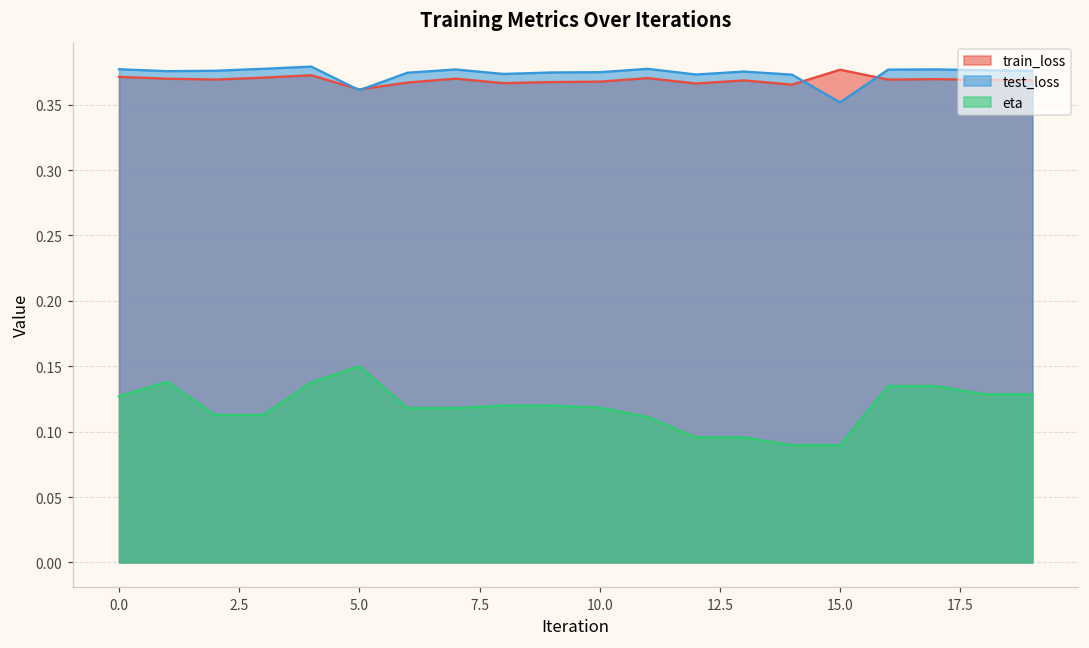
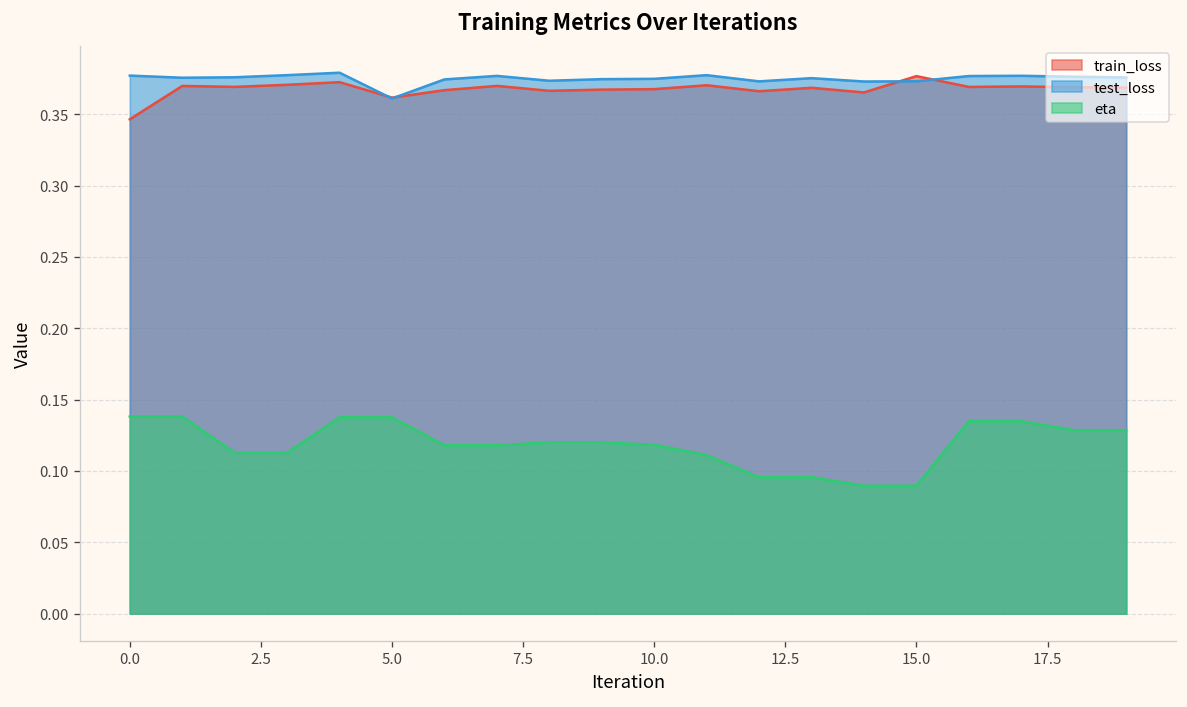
train_loss, 0.0: 0.371 -> 0.347
eta, 0.0: 0.127 -> 0.138
eta, 5.0: 0.150 -> 0.138
test_loss, 15.0: 0.352 -> 0.373
